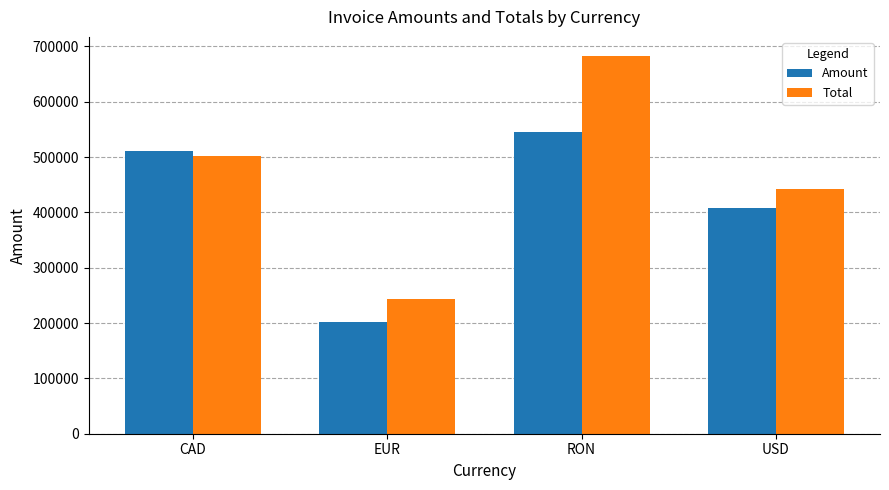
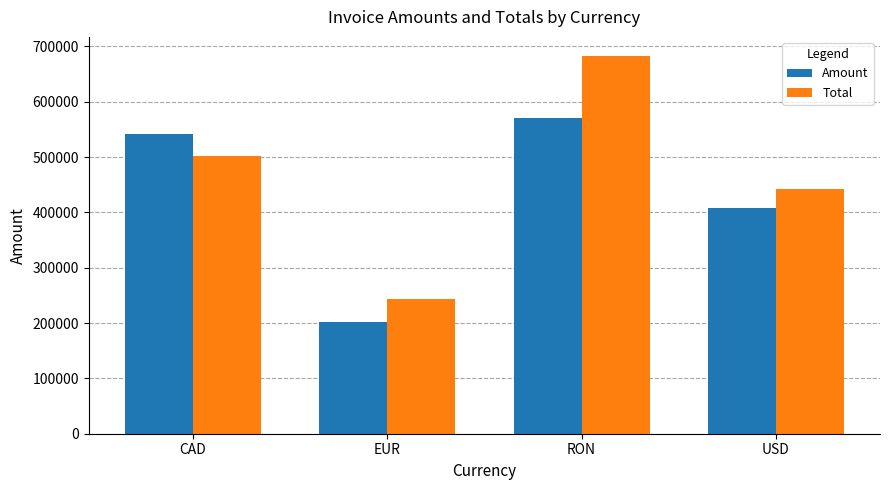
Amount, CAD: 510000 -> 540000
Amount, RON: 550000 -> 570000
